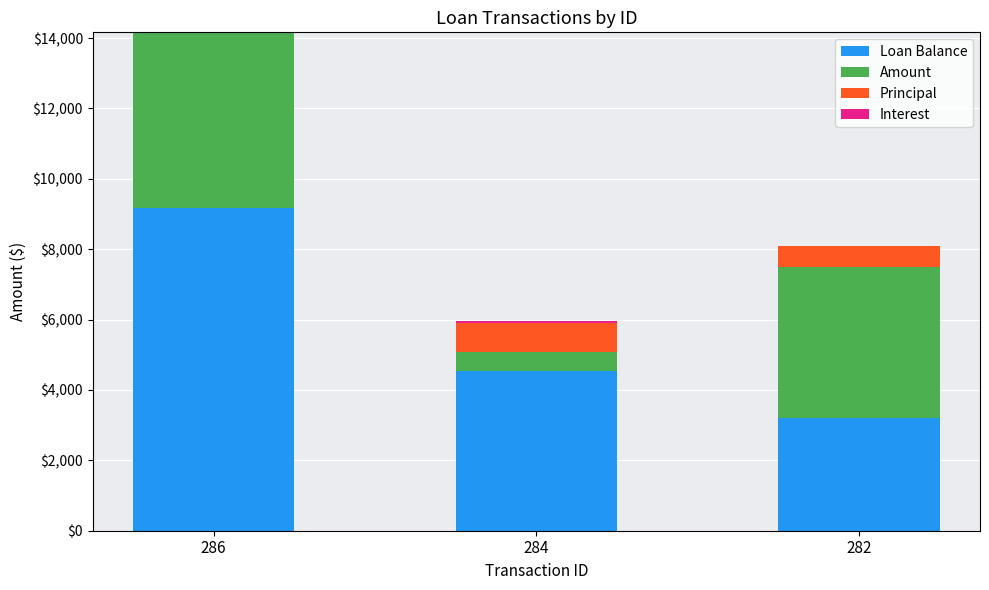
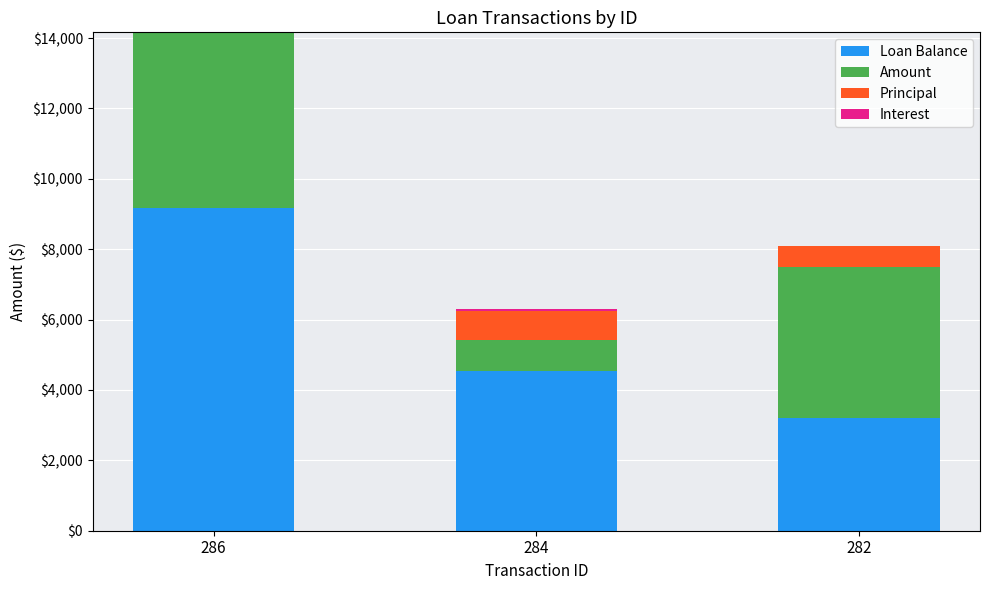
Amount, 284: $500 -> $900
